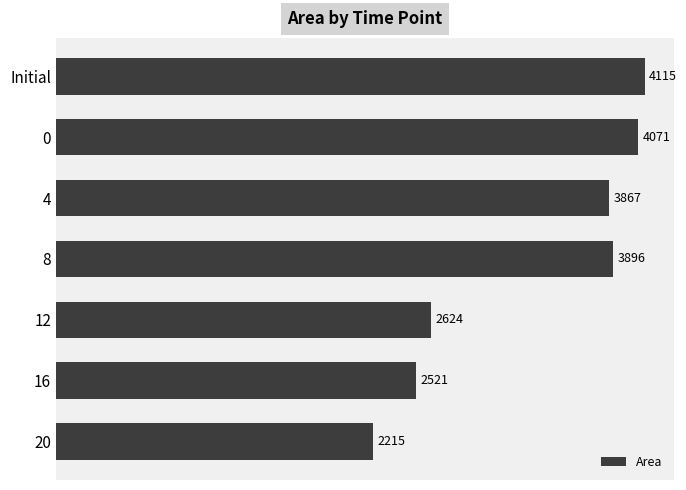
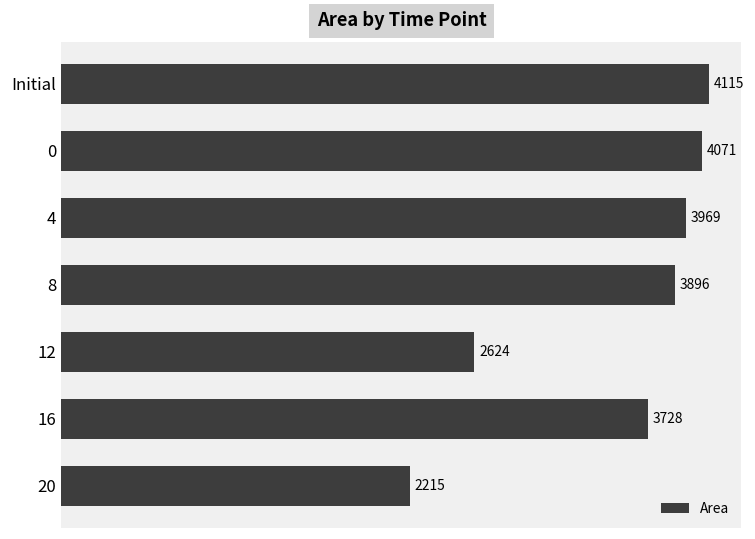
4: 3867 -> 3969
16: 2521 -> 3728
